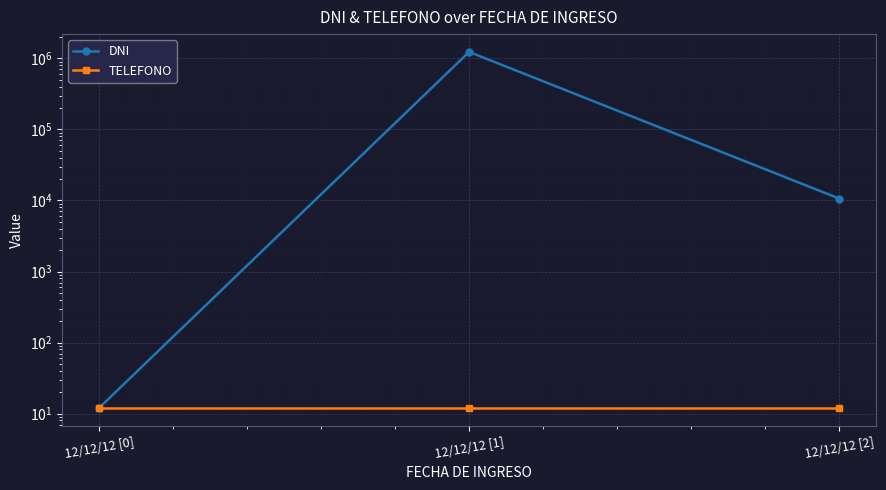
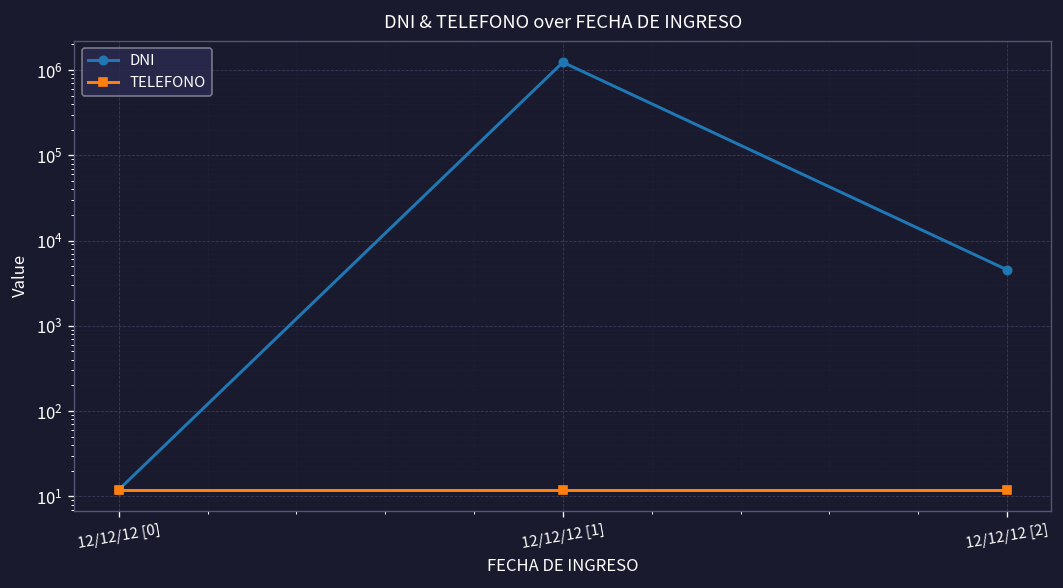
DNI, 12/12/12 [2]: 11000 -> 5000
